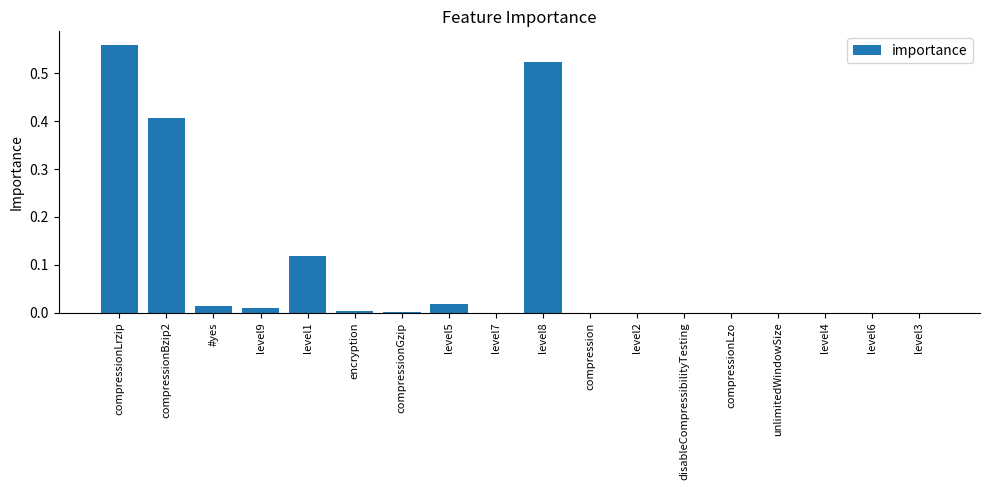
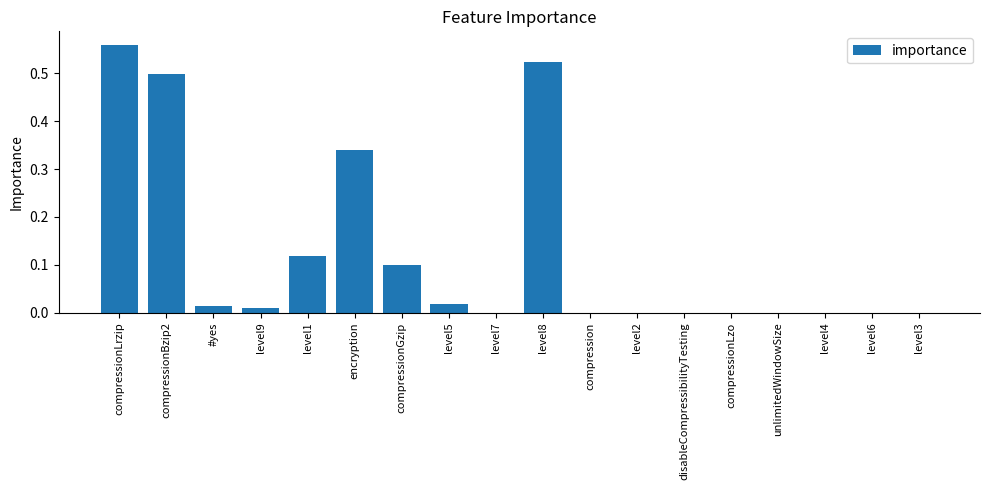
compressionBzip2: 0.41 -> 0.50
encryption: 0.00 -> 0.34
compressionGzip: 0.00 -> 0.10
